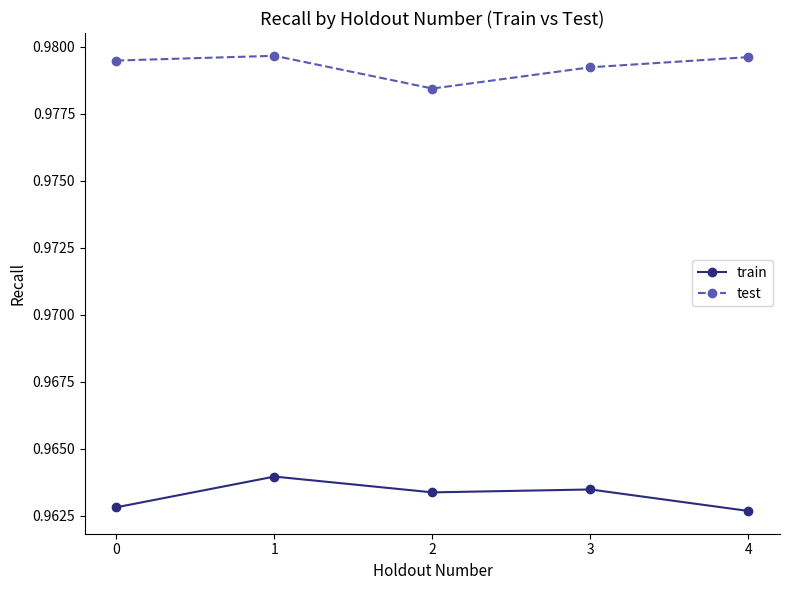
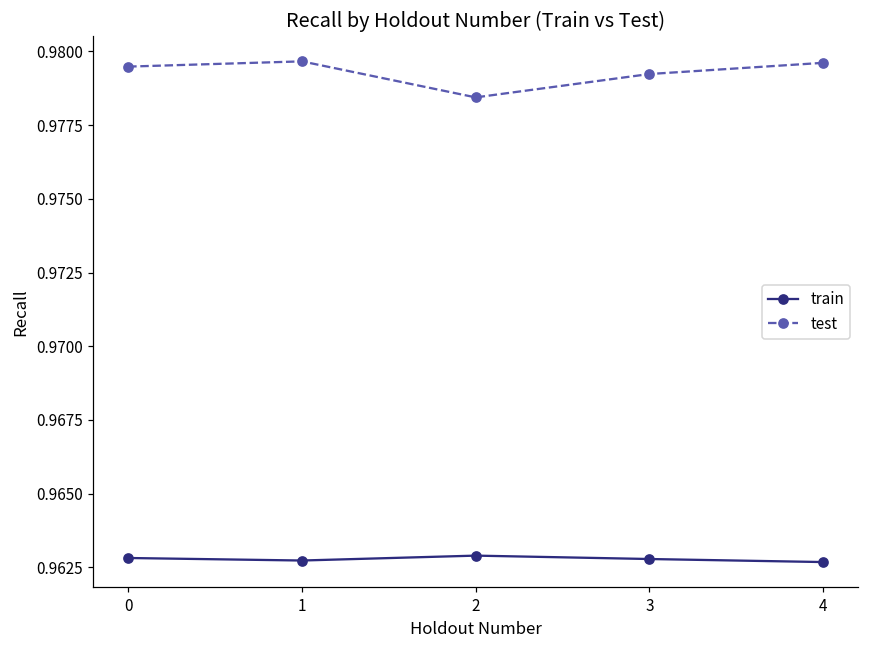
train, 1: 0.9640 -> 0.9627
train, 2: 0.9634 -> 0.9629
train, 3: 0.9635 -> 0.9628
